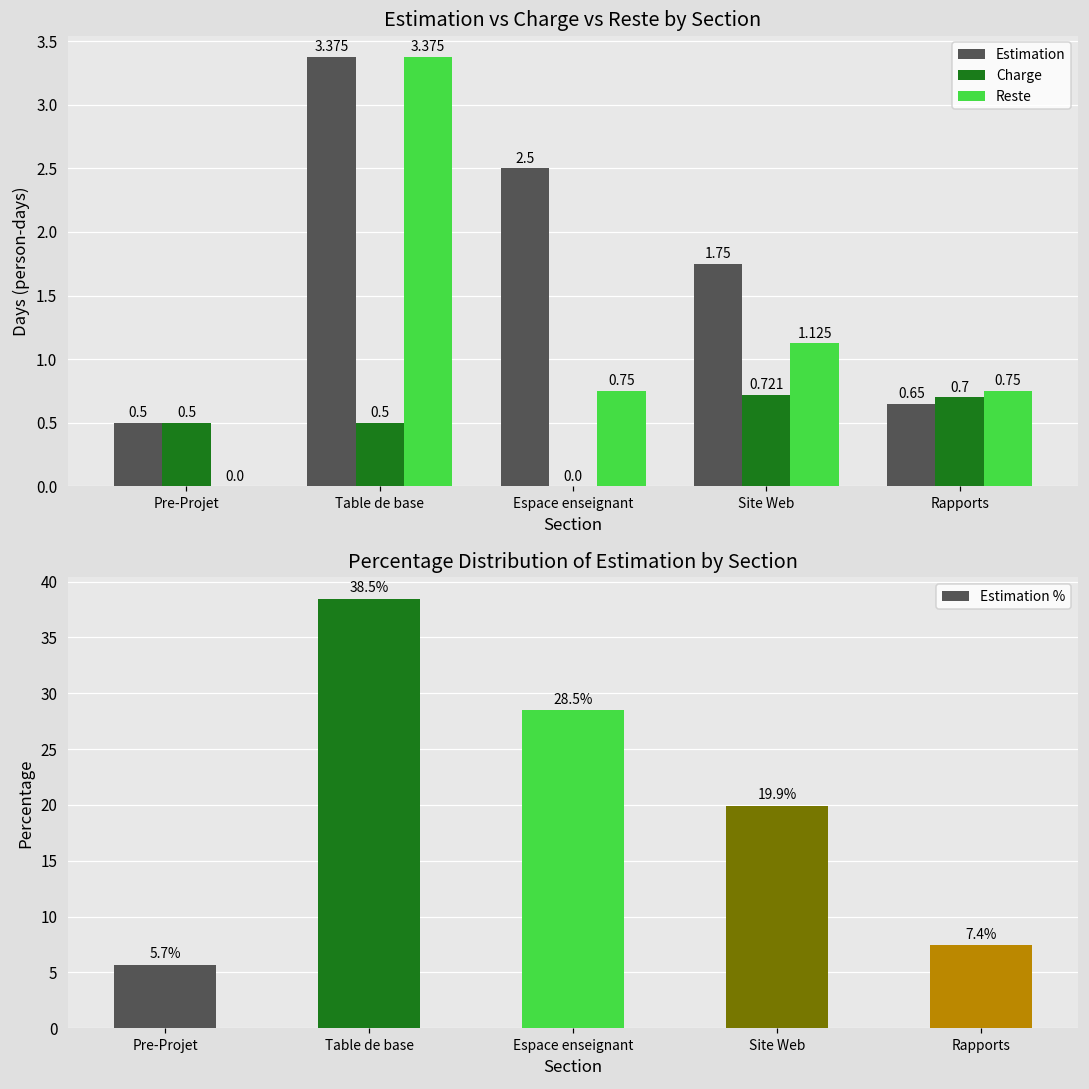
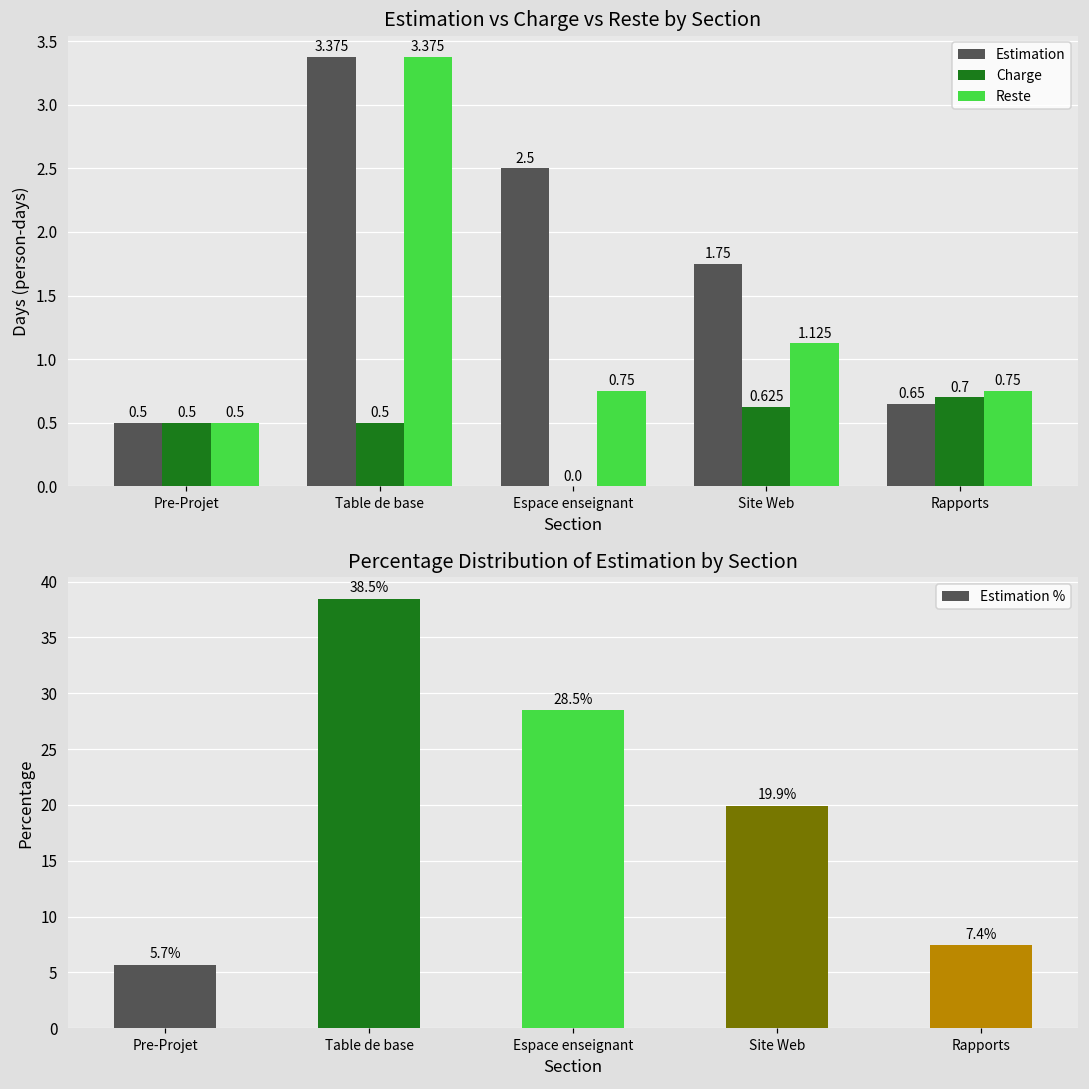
Estimation vs Charge vs Reste by Section, Reste, Pre-Projet: 0.0 -> 0.5
Estimation vs Charge vs Reste by Section, Charge, Site Web: 0.721 -> 0.625
